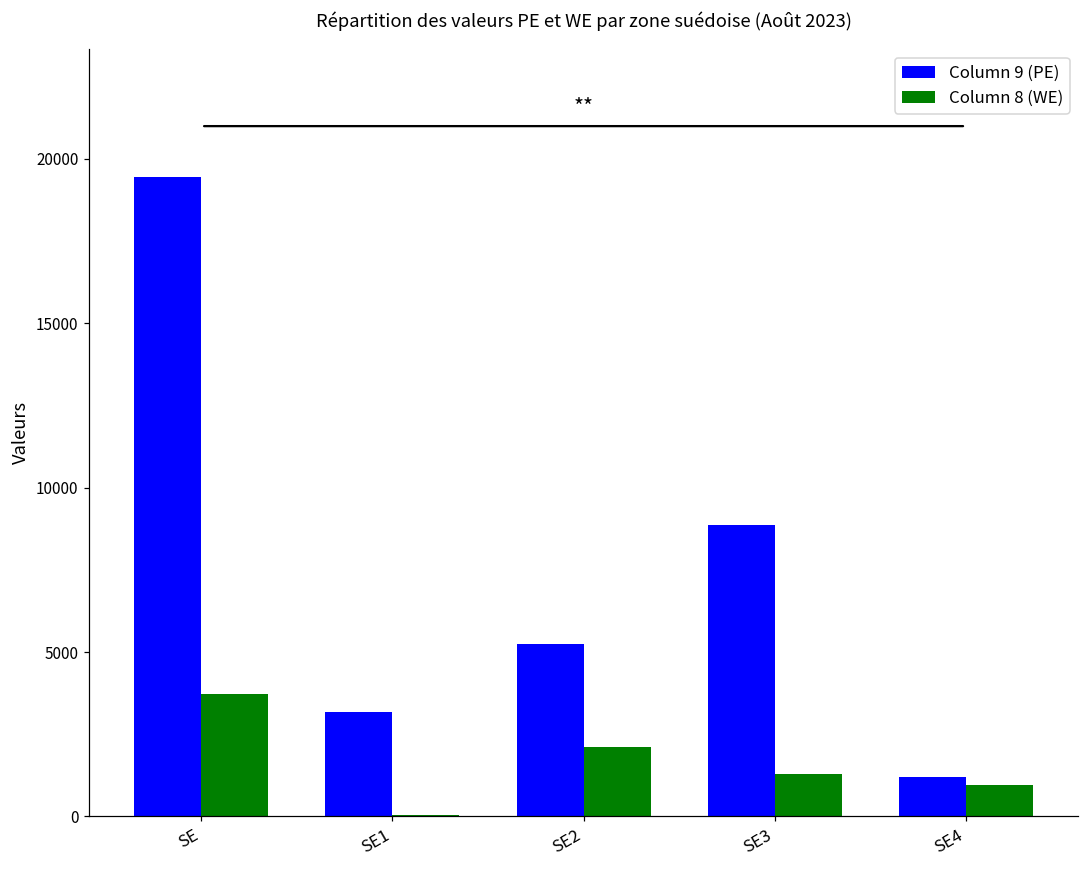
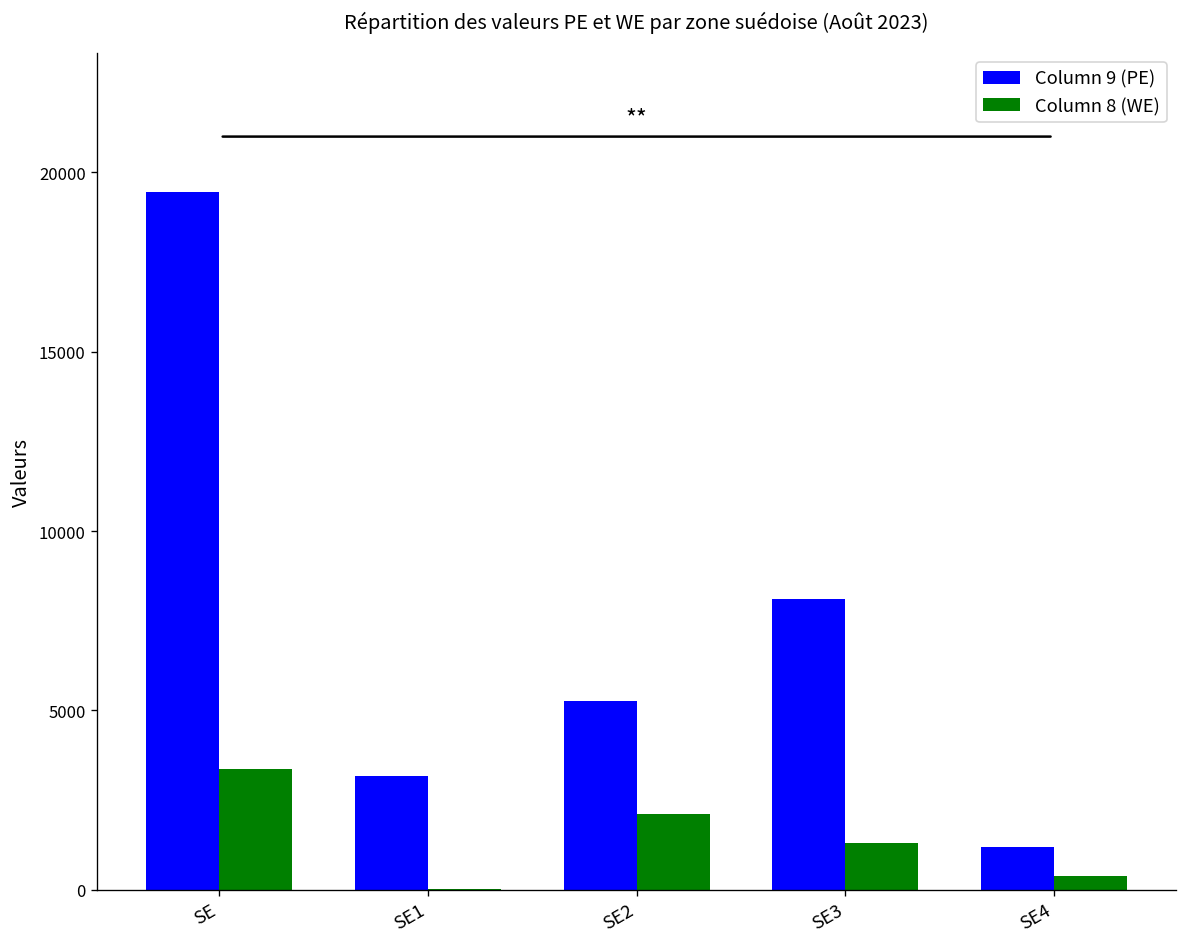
Column 8 (WE), SE: 3700 -> 3400
Column 9 (PE), SE3: 8900 -> 8100
Column 8 (WE), SE4: 1000 -> 400
